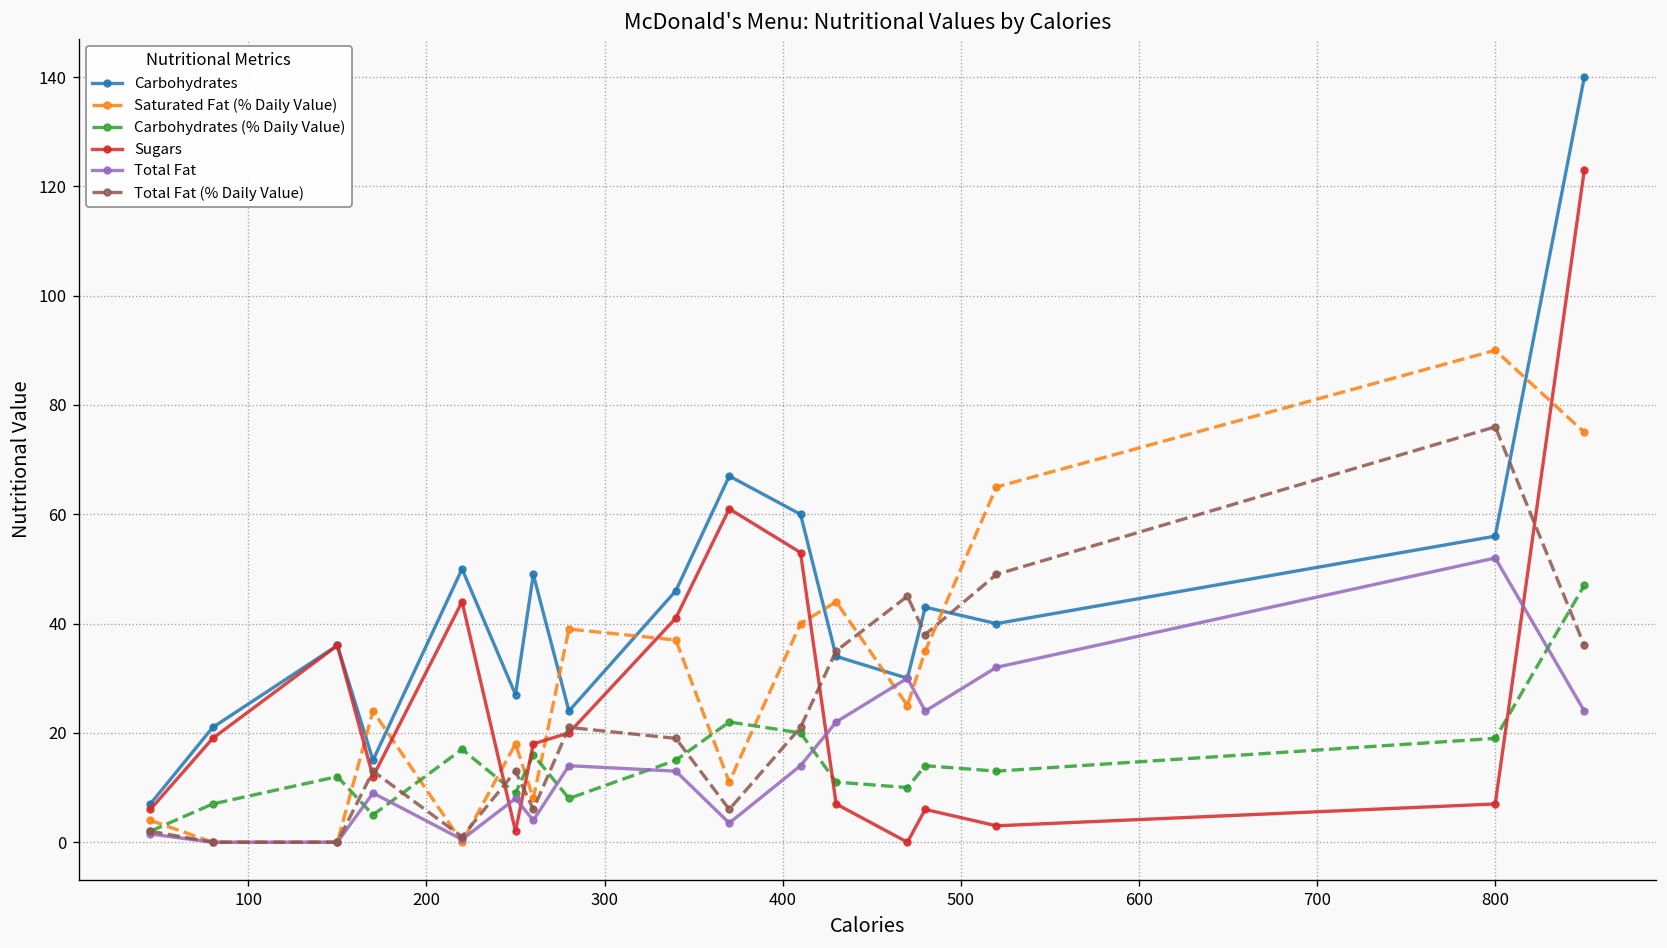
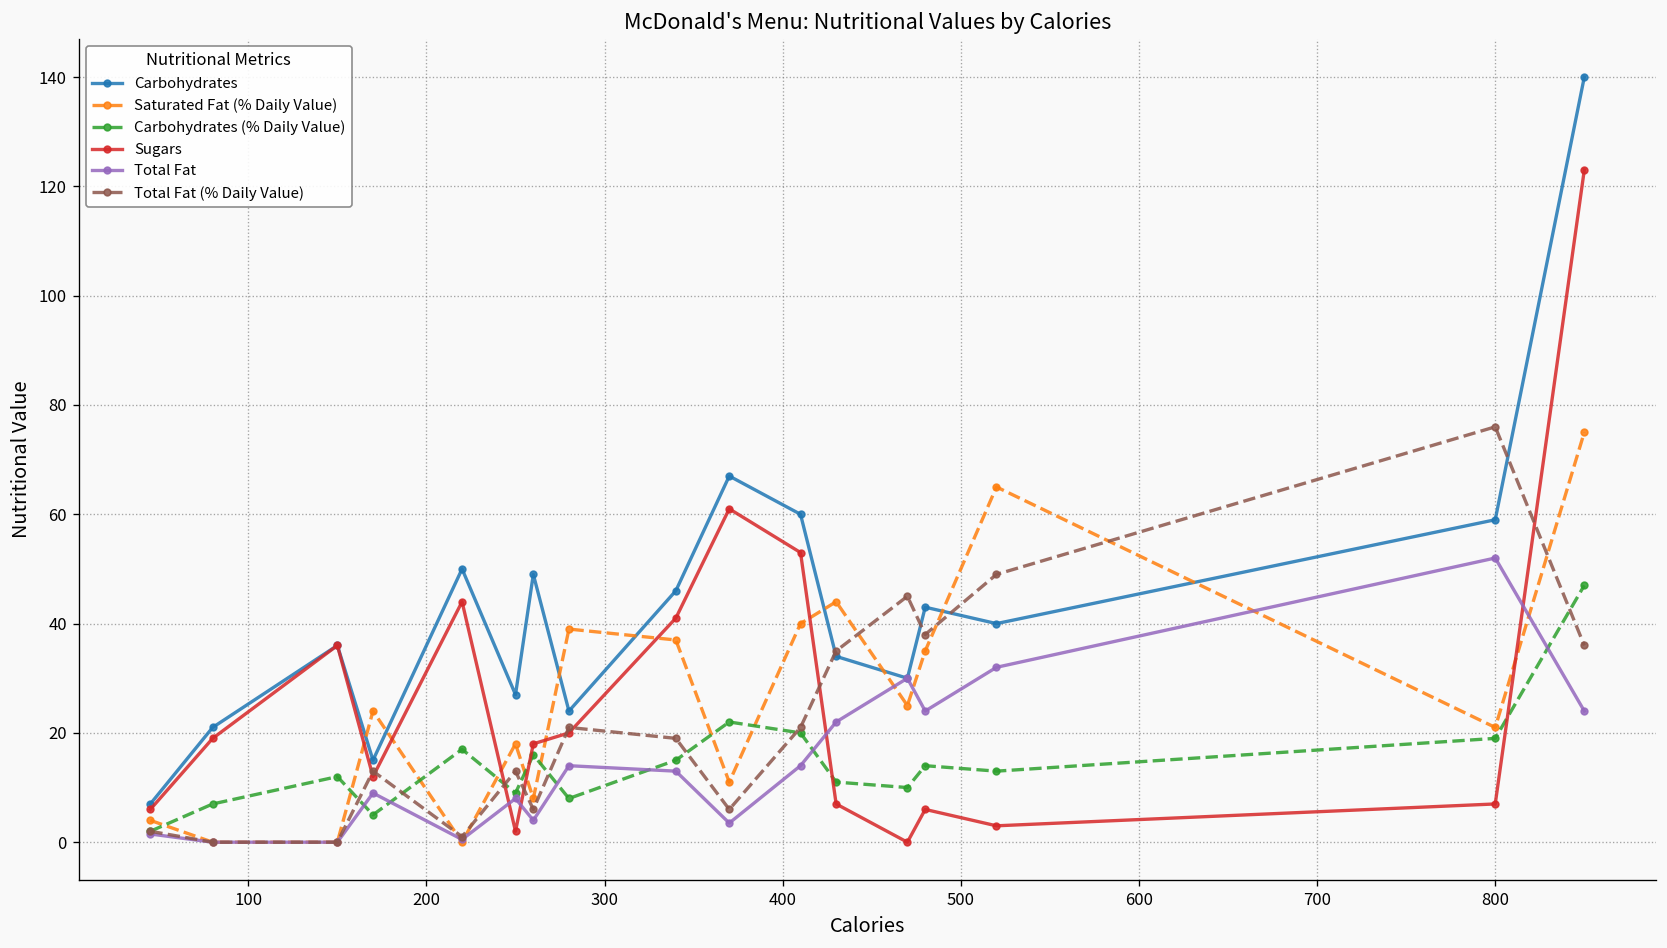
Carbohydrates, 800: 56 -> 59
Saturated Fat (% Daily Value), 800: 90 -> 21
